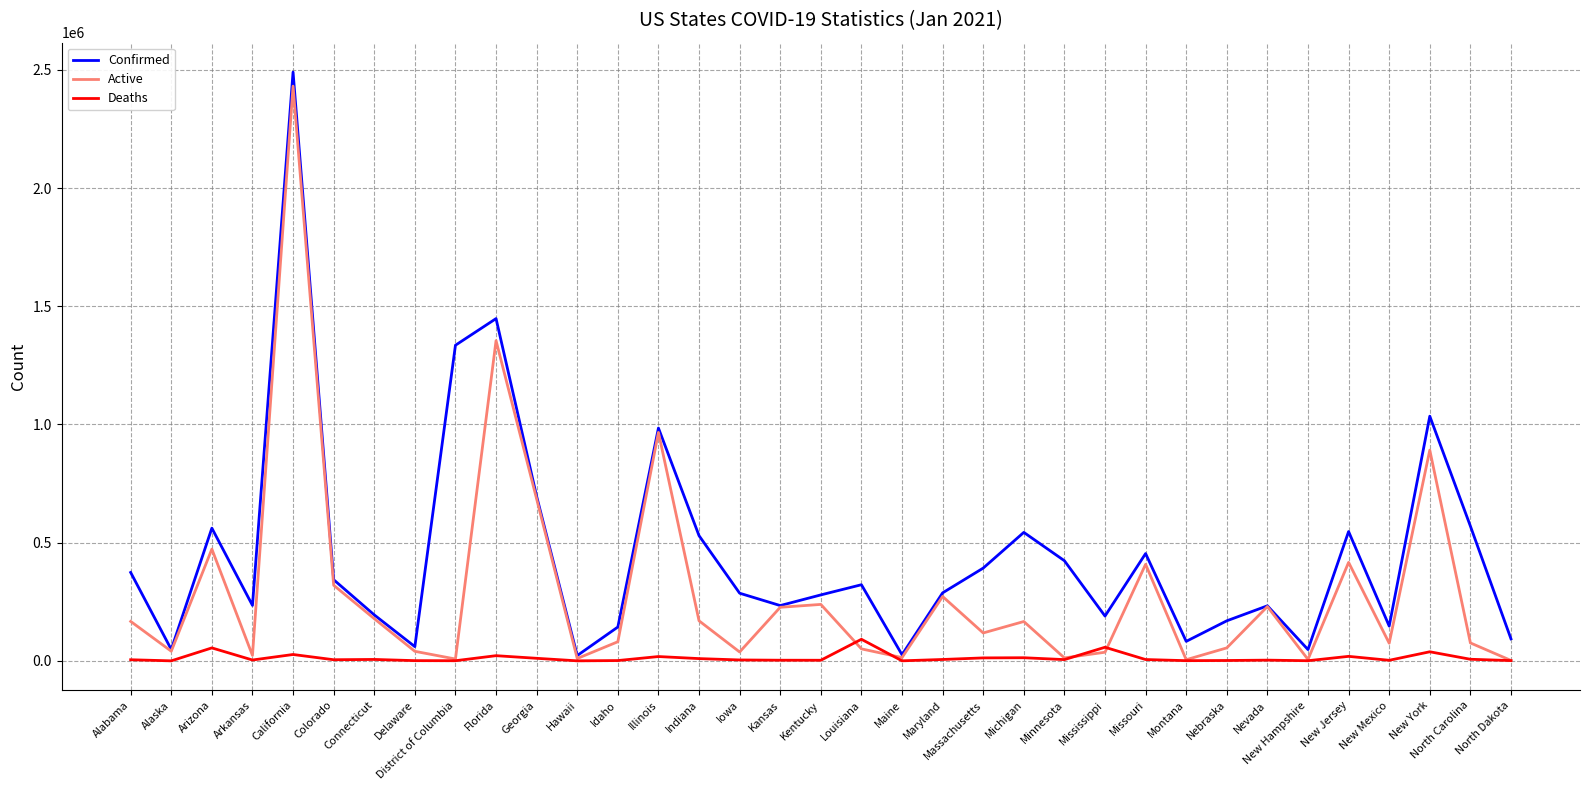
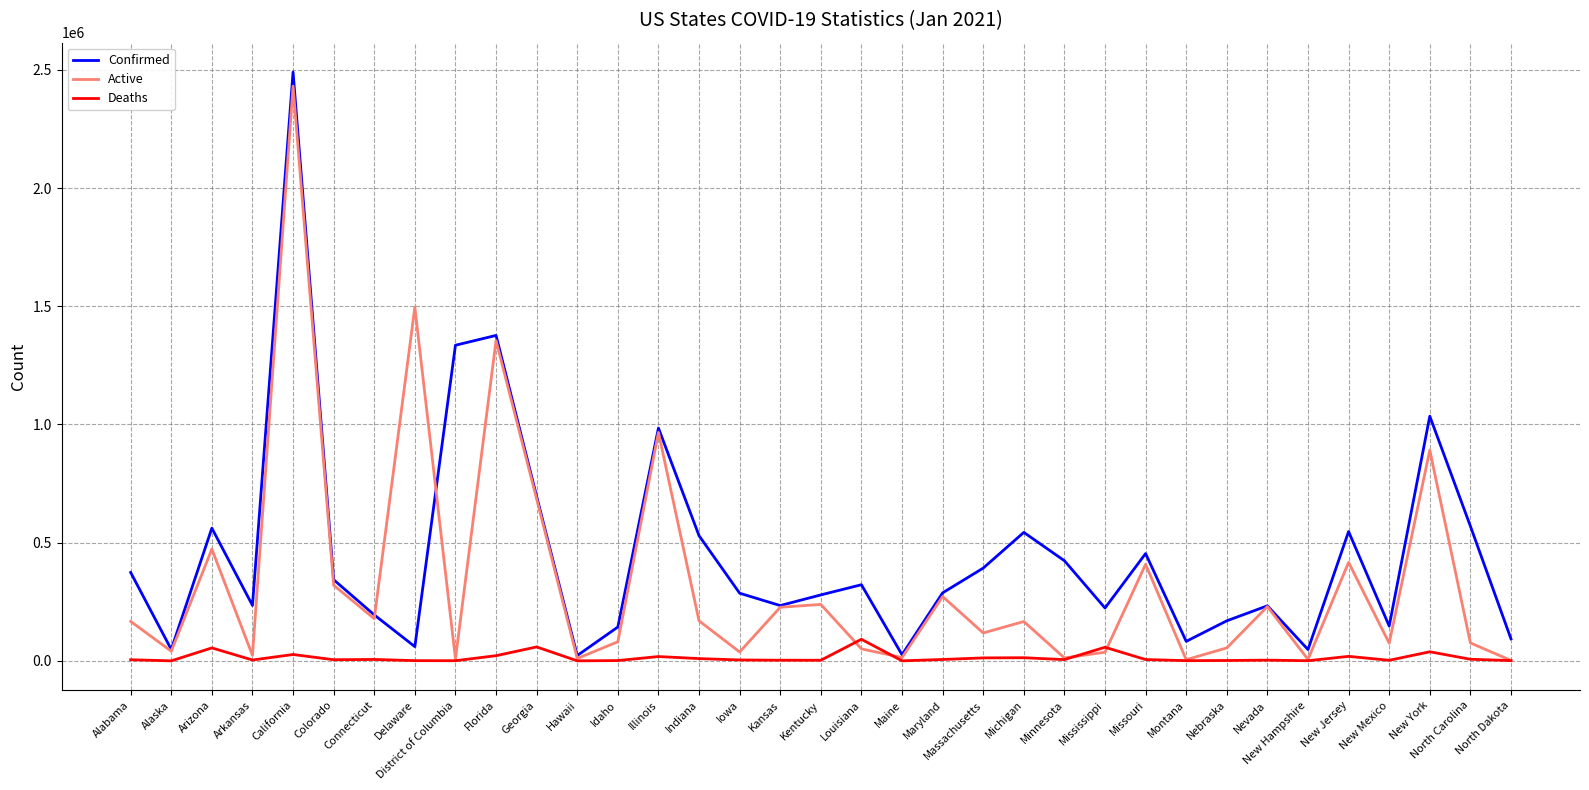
Active, Delaware: 40000 -> 1500000
Confirmed, Florida: 1450000 -> 1380000
Deaths, Georgia: 10000 -> 60000
Confirmed, Mississippi: 190000 -> 220000
